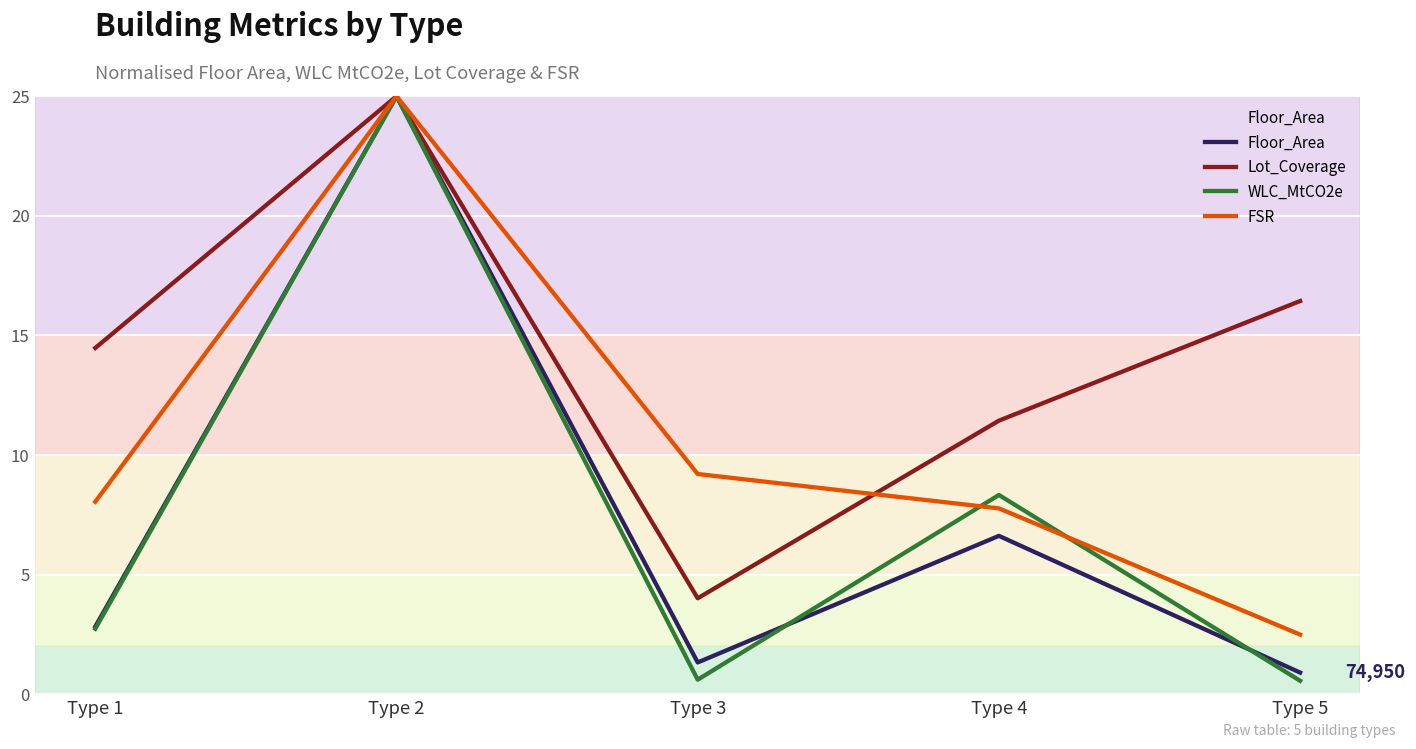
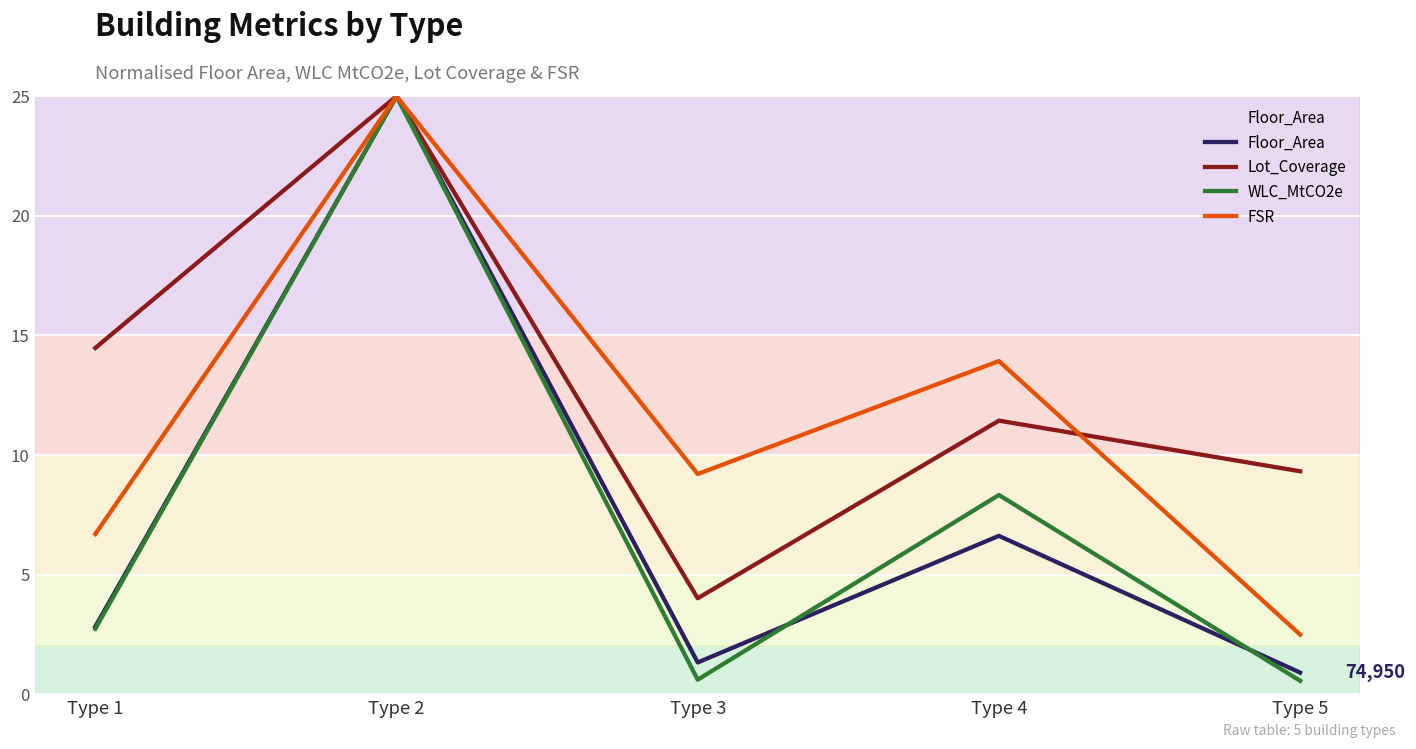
FSR, Type 1: 8.0 -> 6.7
FSR, Type 4: 7.8 -> 13.9
Lot_Coverage, Type 5: 16.4 -> 9.3
